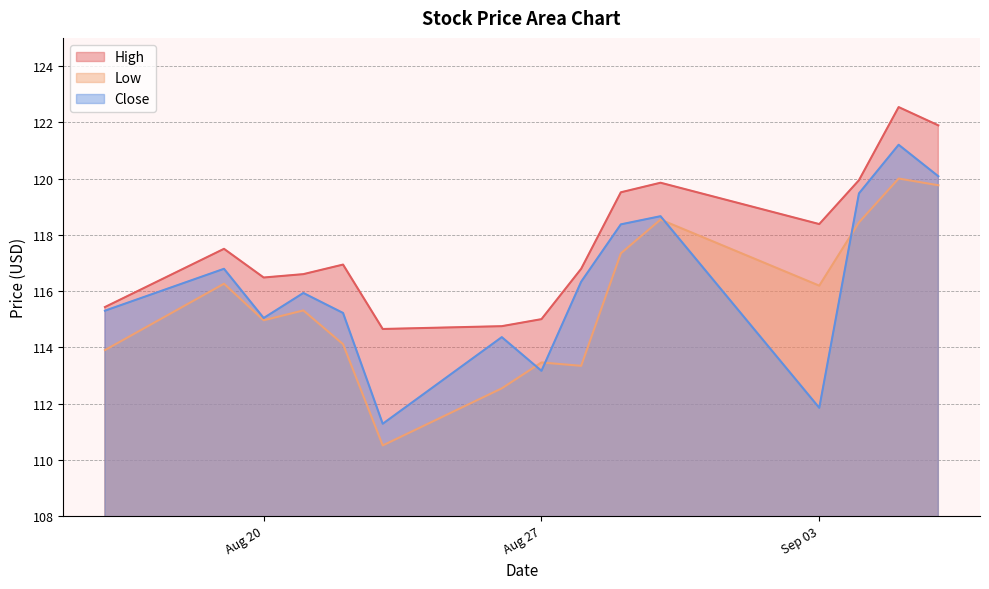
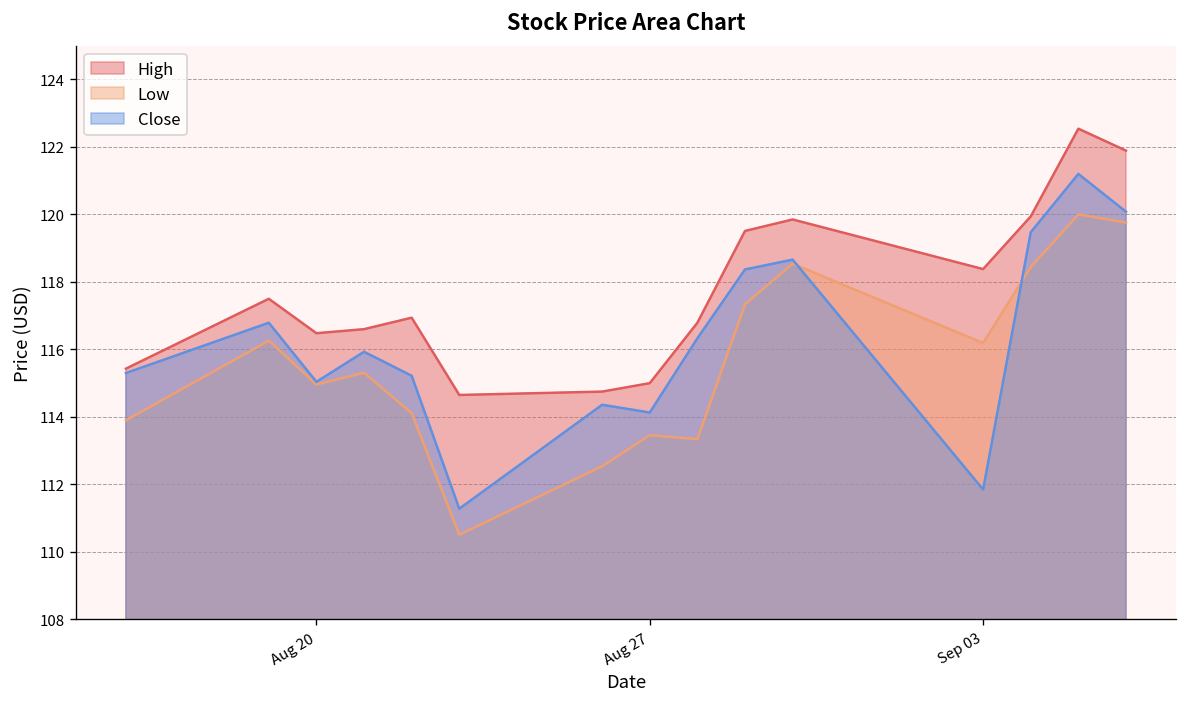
Close, Aug 27: 113.2 -> 114.1
